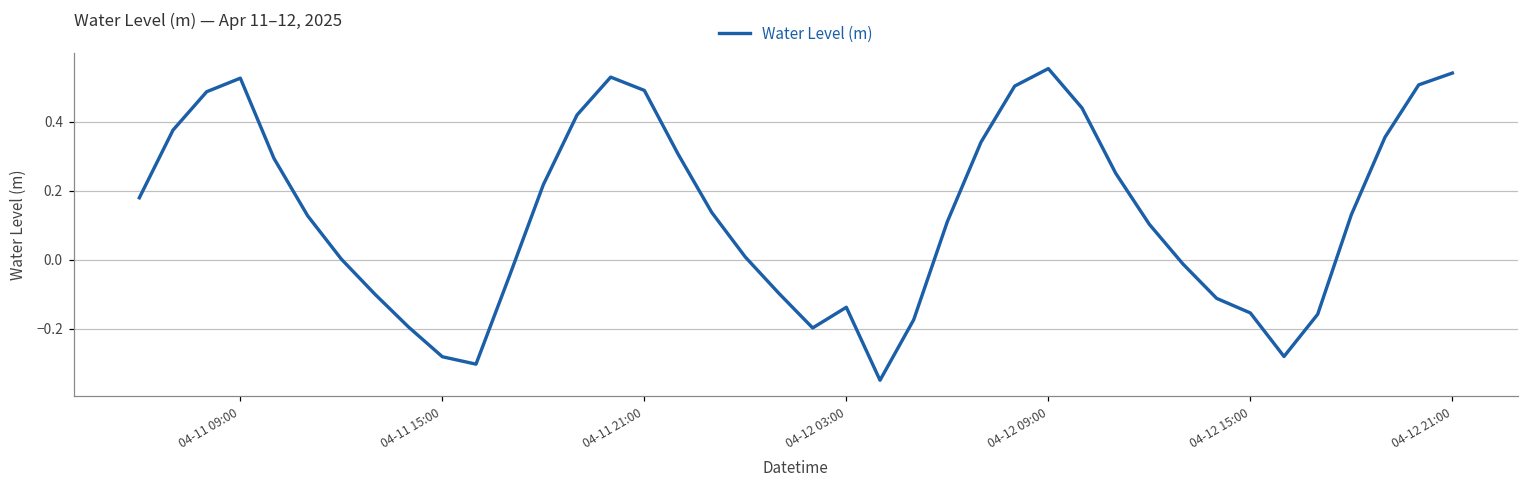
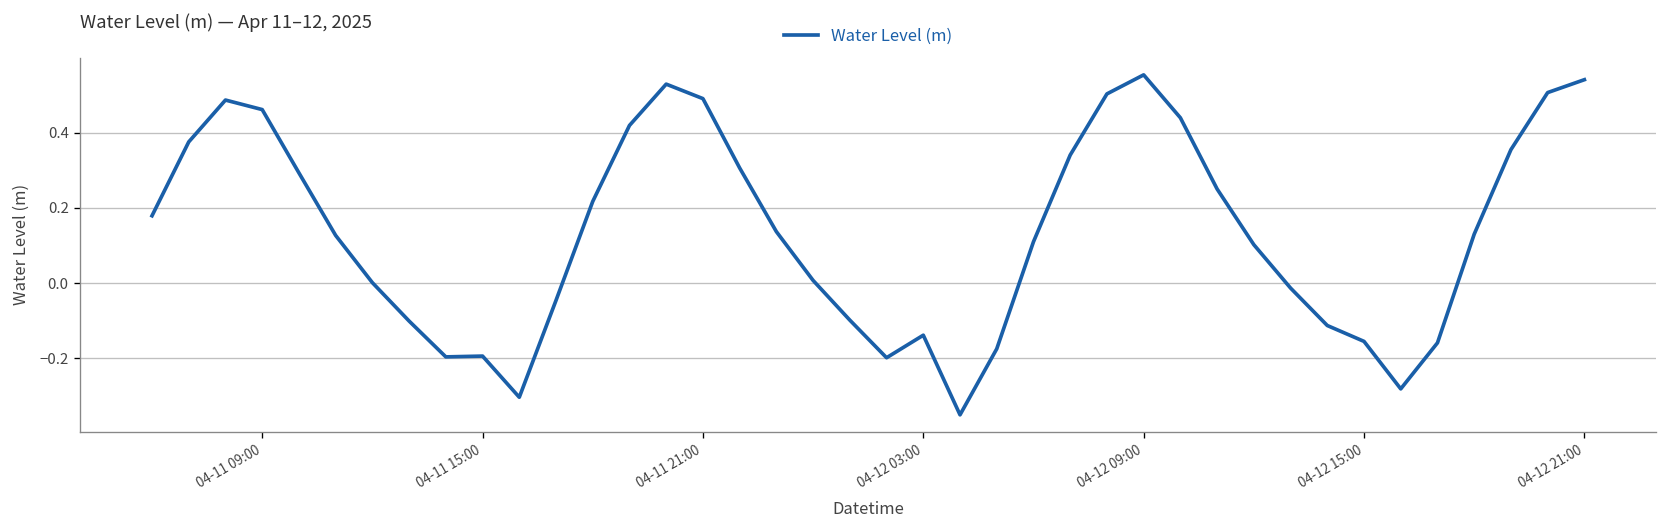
04-11 09:00: 0.53 -> 0.46
04-11 15:00: -0.28 -> -0.19
